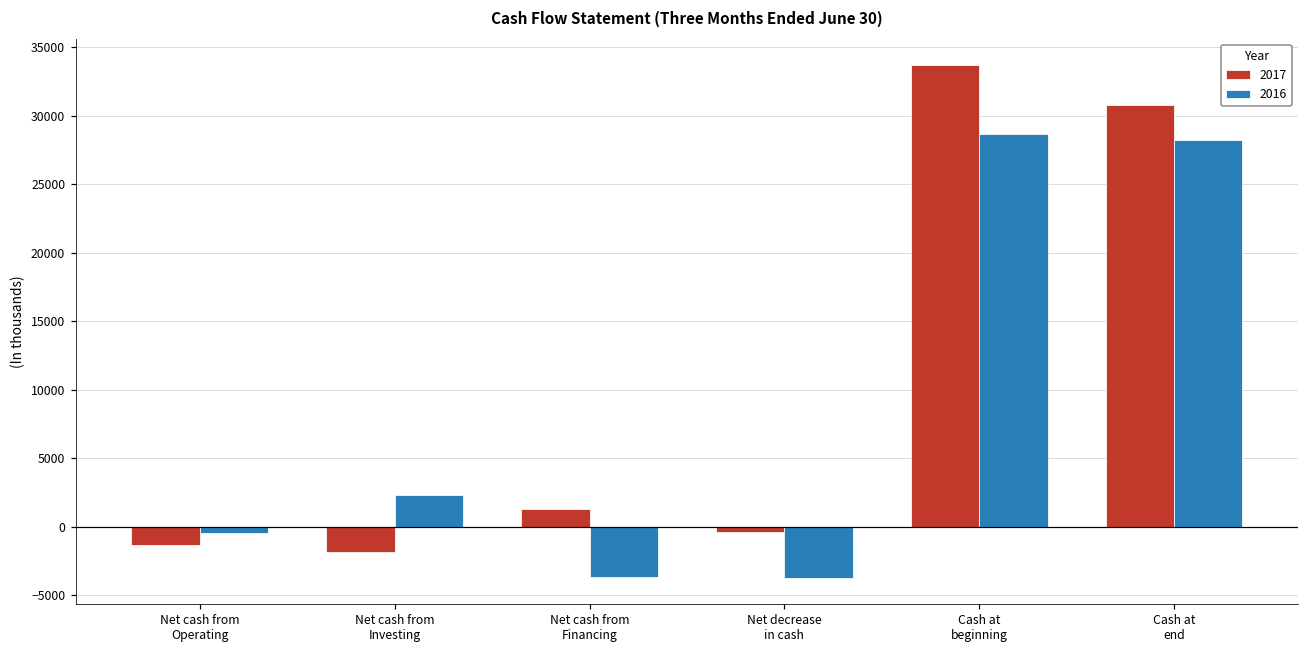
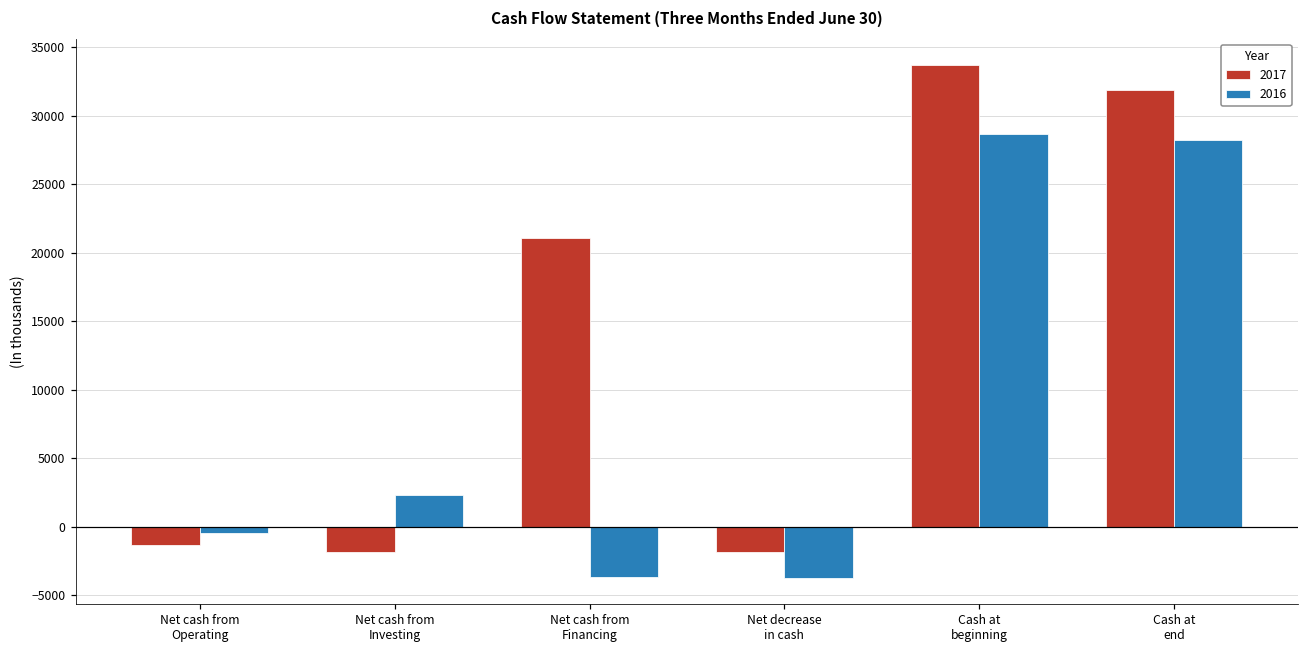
2017, Net cash from Financing: 1300 -> 21100
2017, Net decrease in cash: -400 -> -1900
2017, Cash at end: 30700 -> 31900
